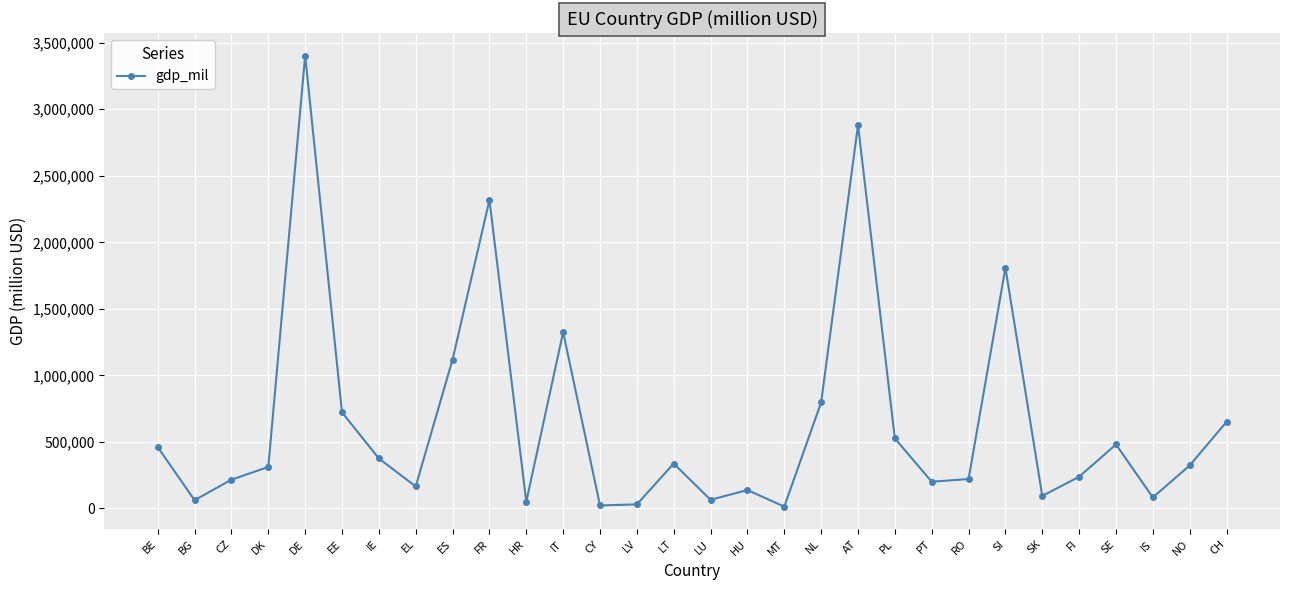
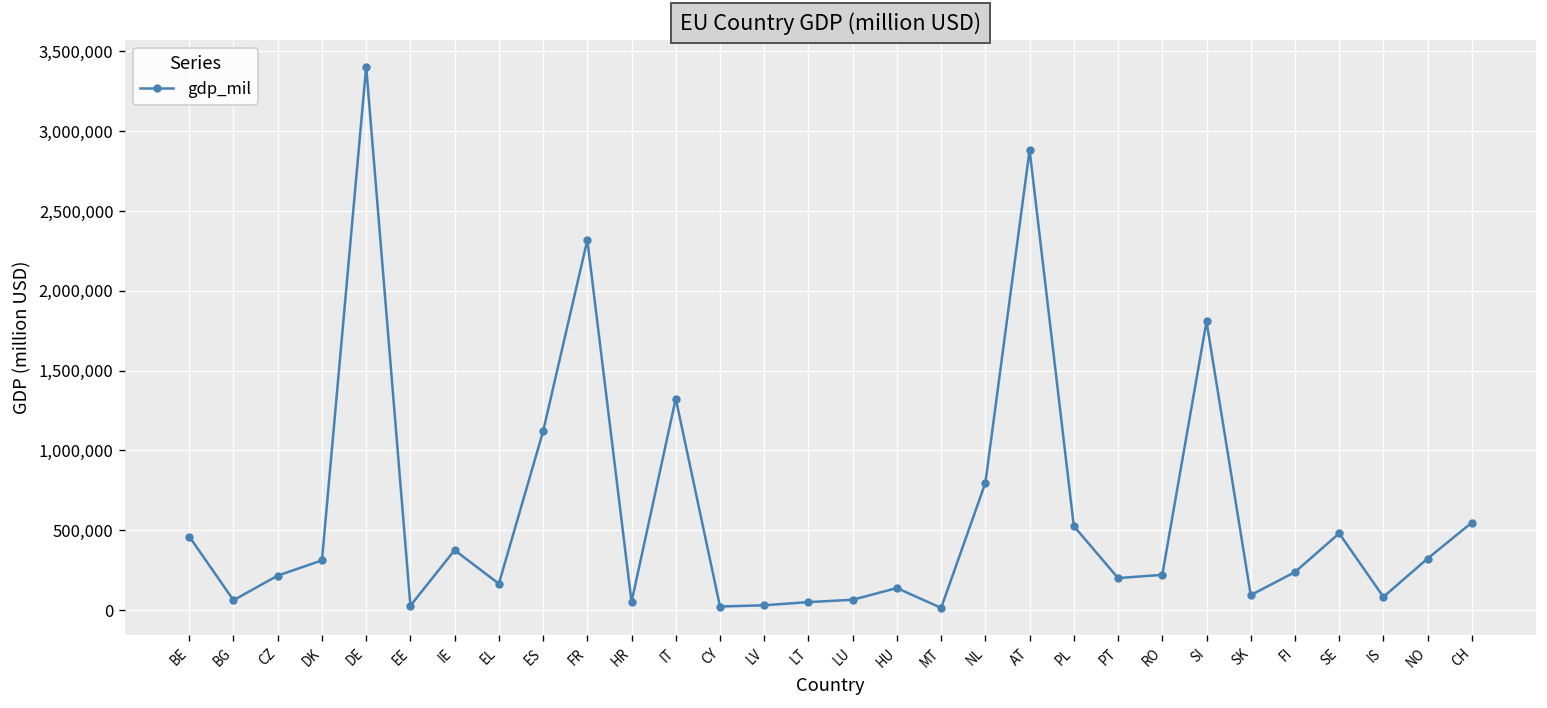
EE: 720,000 -> 30,000
LT: 340,000 -> 50,000
CH: 650,000 -> 550,000
